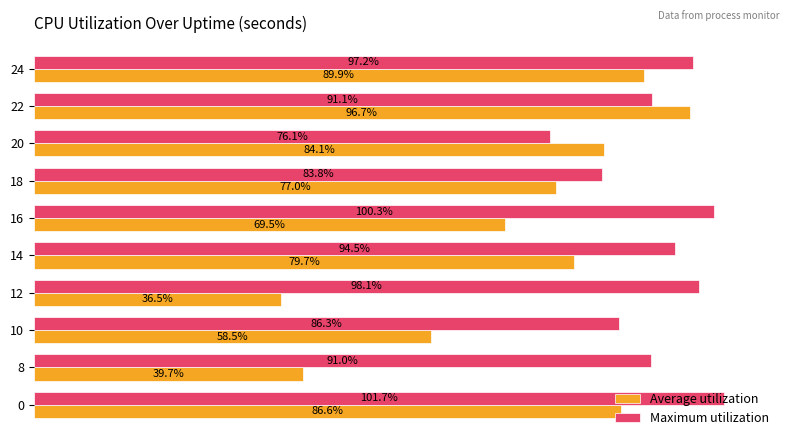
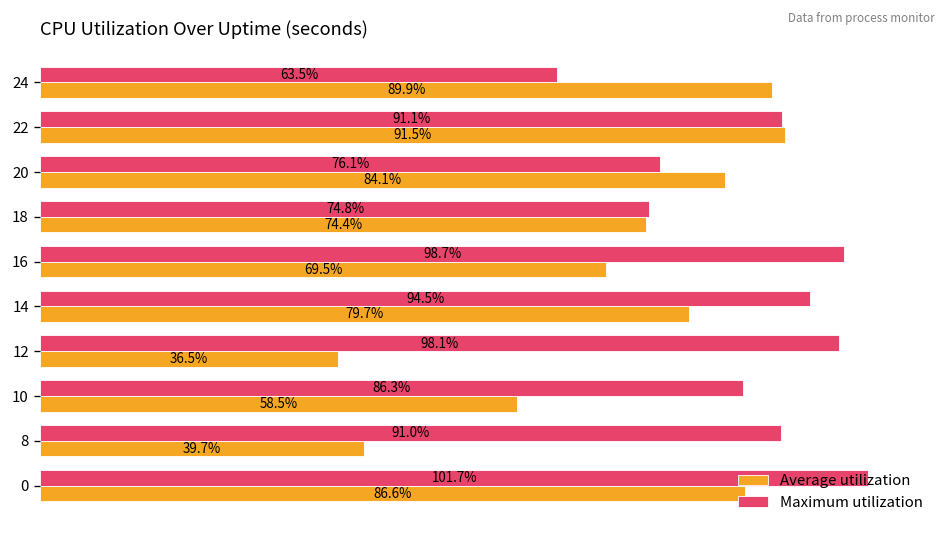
Maximum utilization, 24: 97.2% -> 63.5%
Average utilization, 22: 96.7% -> 91.5%
Maximum utilization, 18: 83.8% -> 74.8%
Average utilization, 18: 77.0% -> 74.4%
Maximum utilization, 16: 100.3% -> 98.7%
